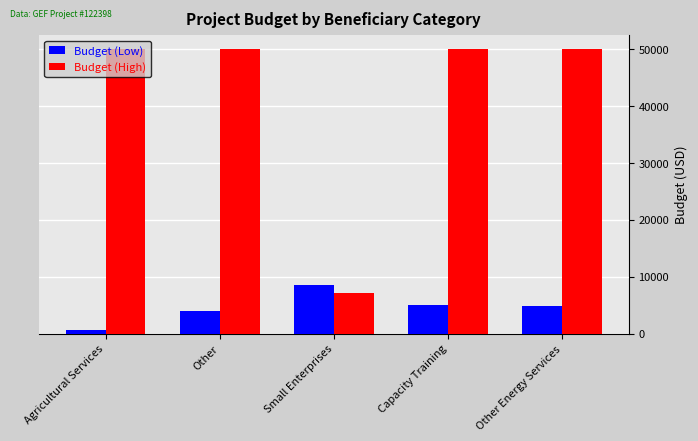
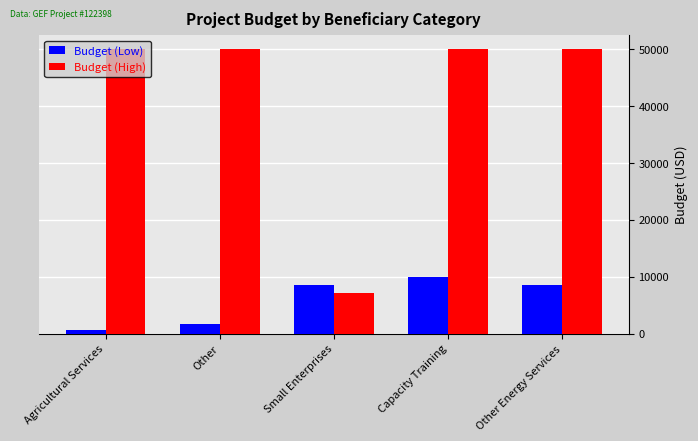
Budget (Low), Other: 4000 -> 2000
Budget (Low), Capacity Training: 5000 -> 10000
Budget (Low), Other Energy Services: 5000 -> 9000
